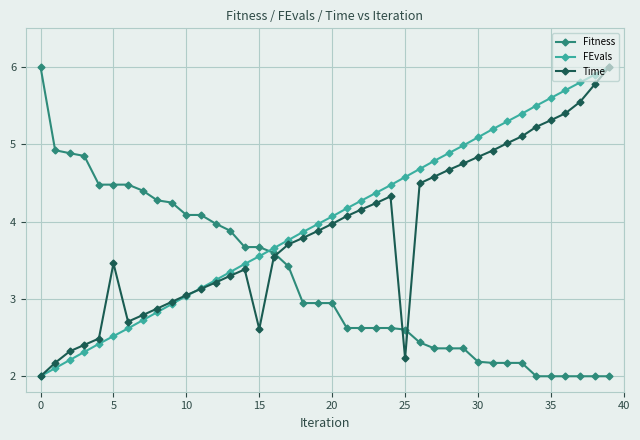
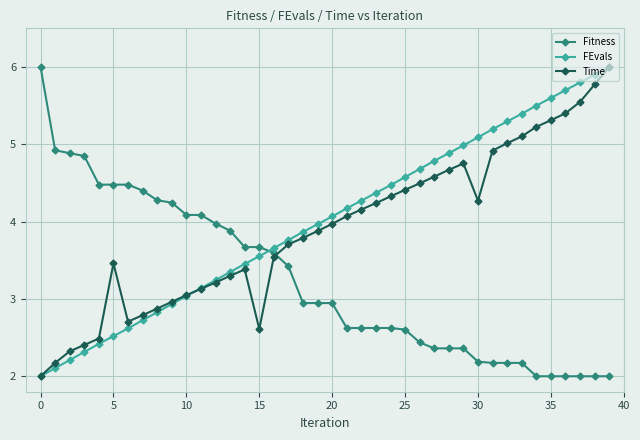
Time, 25: 2.2 -> 4.4
Time, 30: 4.8 -> 4.3
